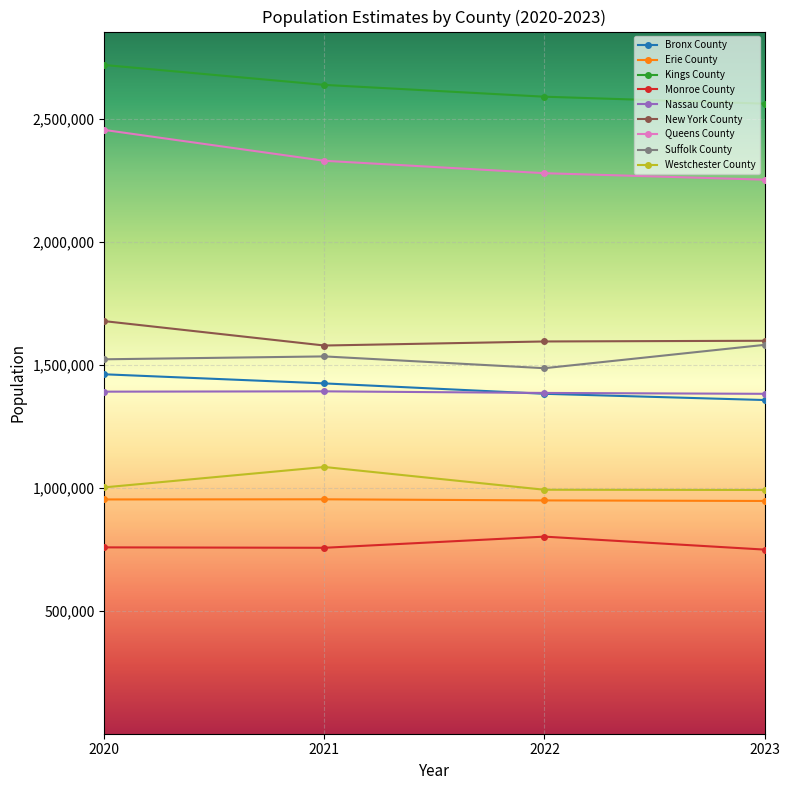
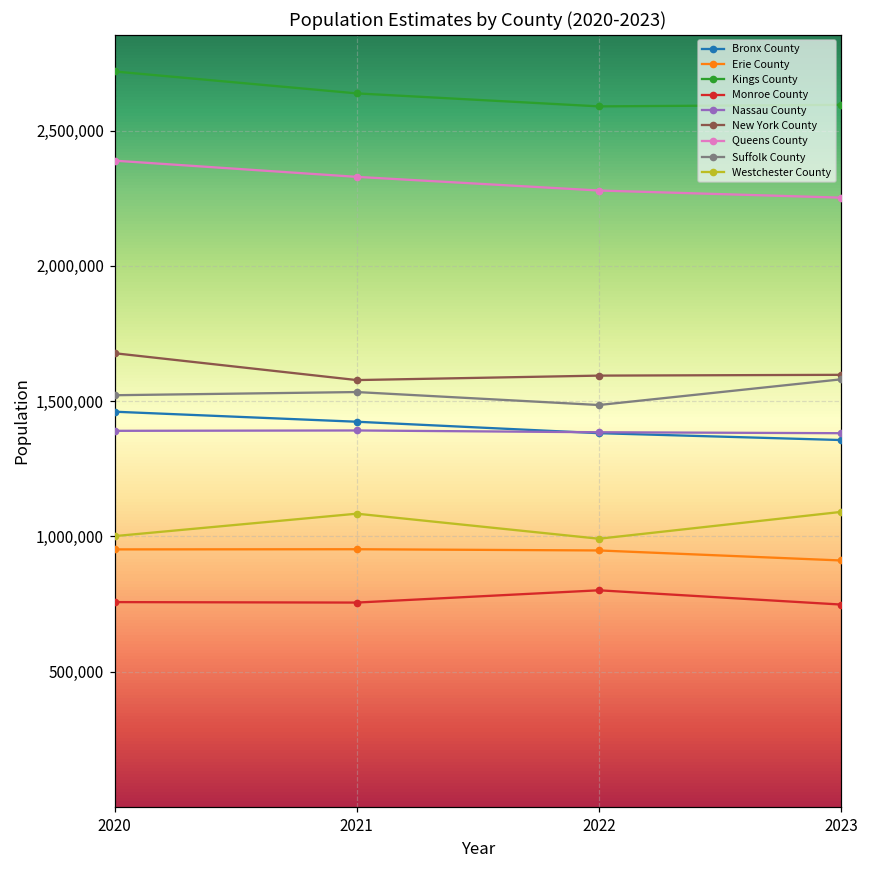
Queens County, 2020: 2,450,000 -> 2,390,000
Erie County, 2023: 950,000 -> 910,000
Kings County, 2023: 2,560,000 -> 2,600,000
Westchester County, 2023: 990,000 -> 1,090,000
